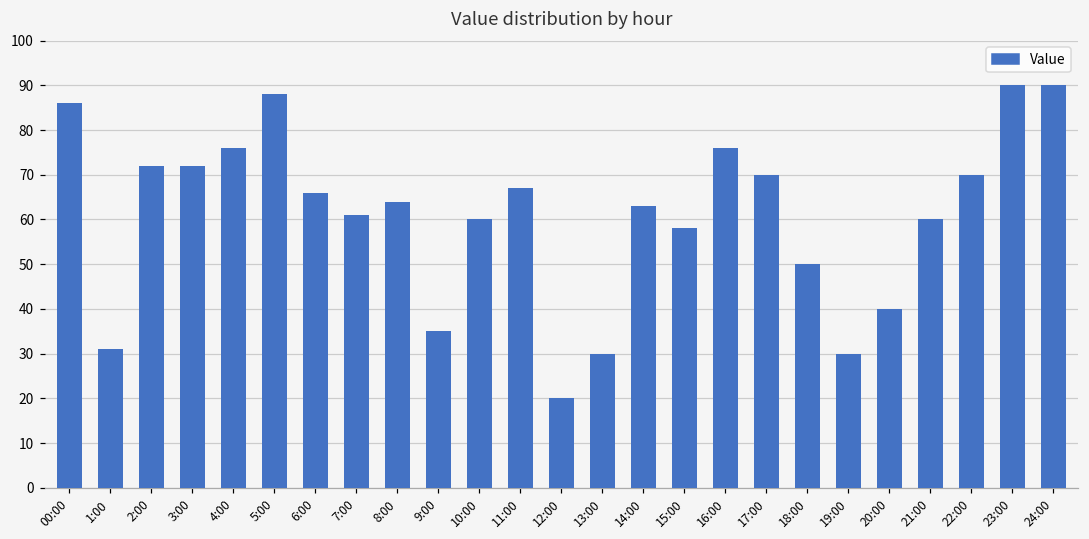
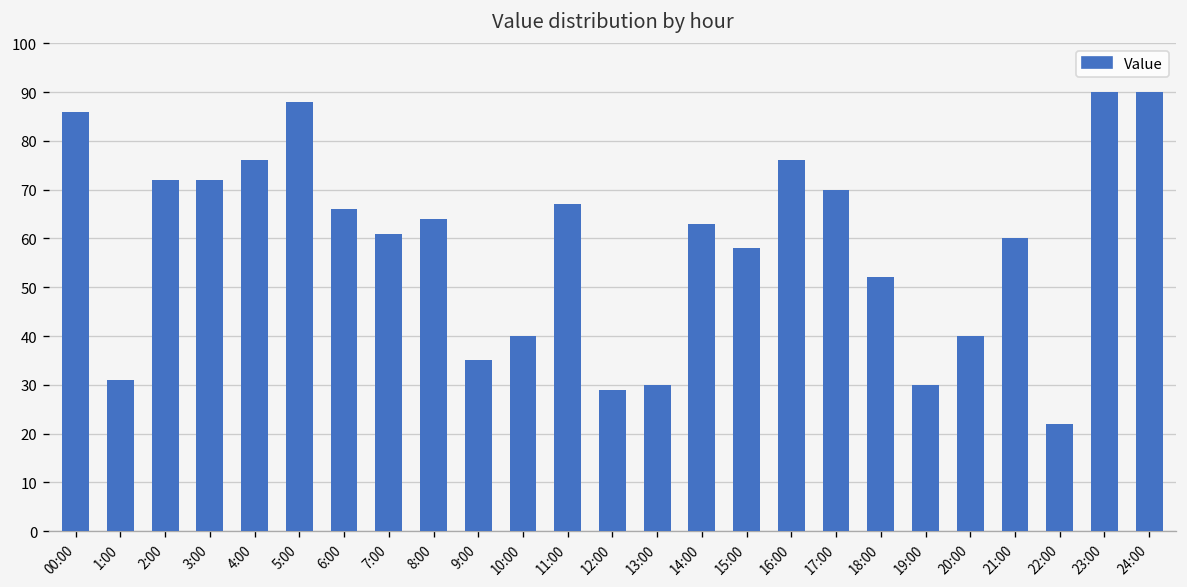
10:00: 60 -> 40
12:00: 20 -> 29
18:00: 50 -> 52
22:00: 70 -> 22
